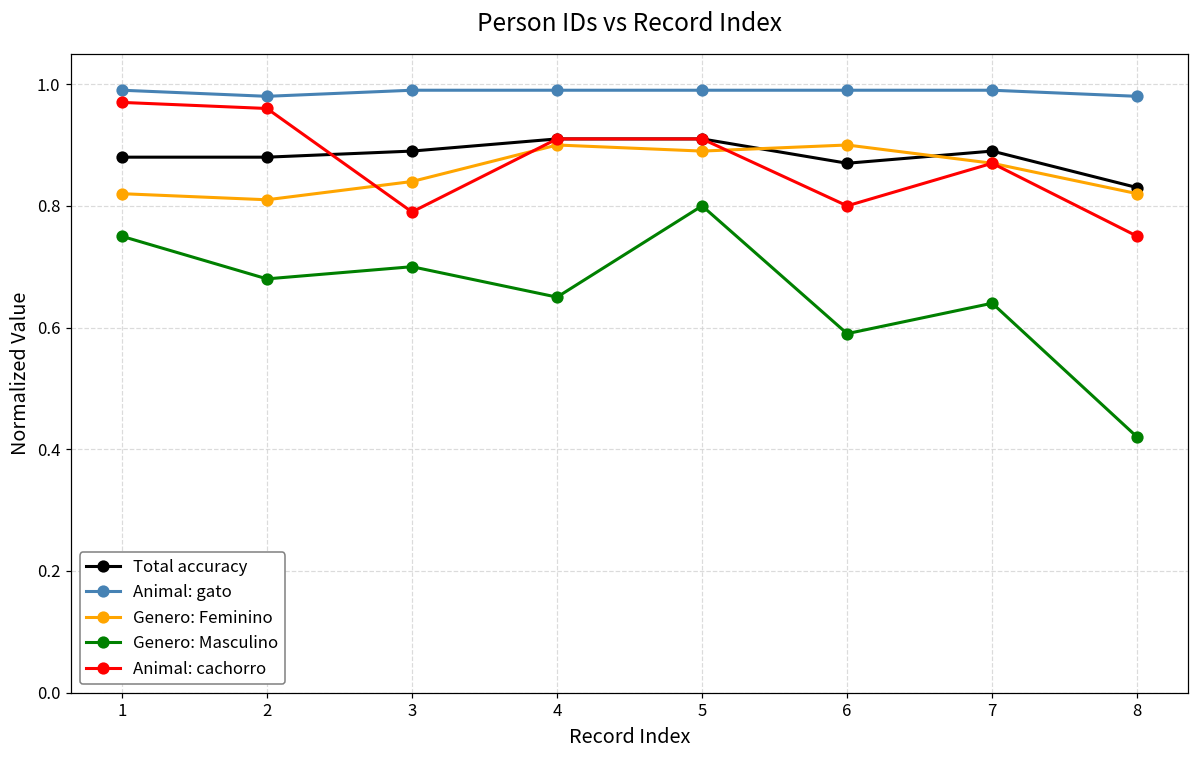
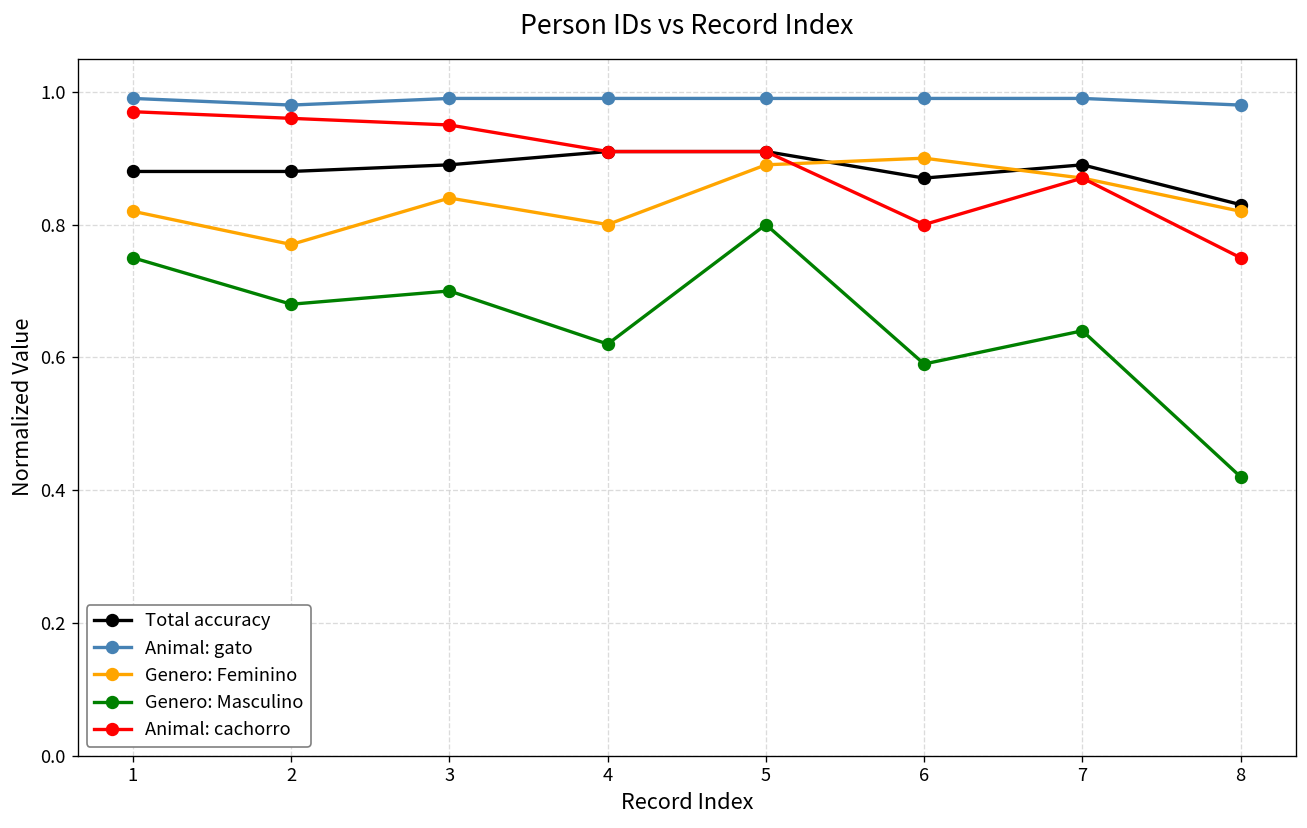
Genero: Feminino, 2: 0.81 -> 0.77
Animal: cachorro, 3: 0.79 -> 0.95
Genero: Feminino, 4: 0.9 -> 0.8
Genero: Masculino, 4: 0.65 -> 0.62
